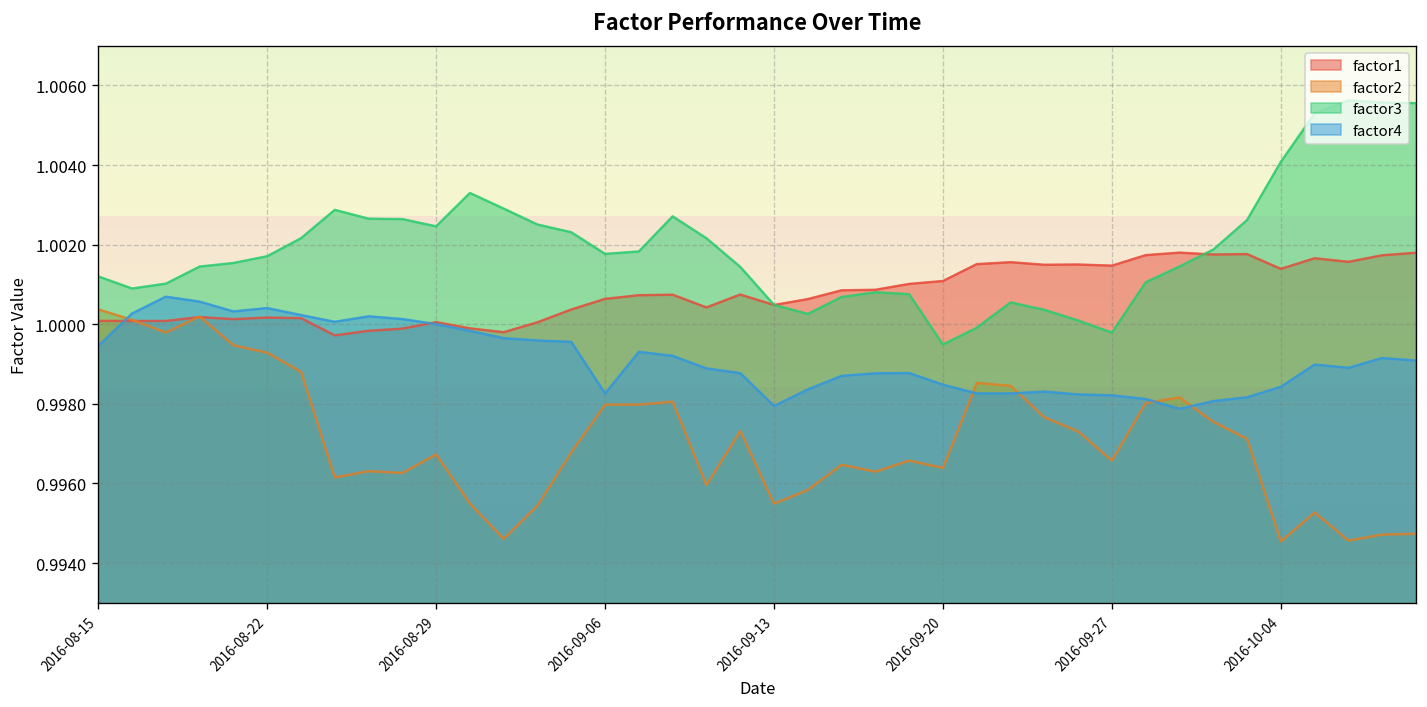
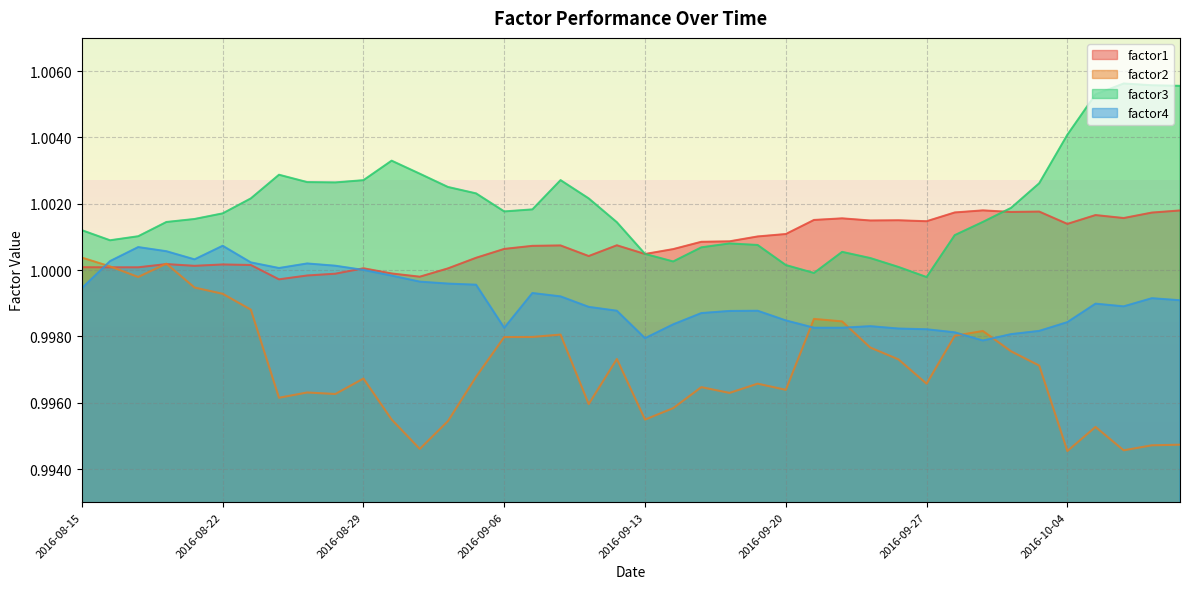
factor4, 2016-08-22: 1.0004 -> 1.0007
factor3, 2016-08-29: 1.0025 -> 1.0027
factor3, 2016-09-20: 0.9995 -> 1.0002
